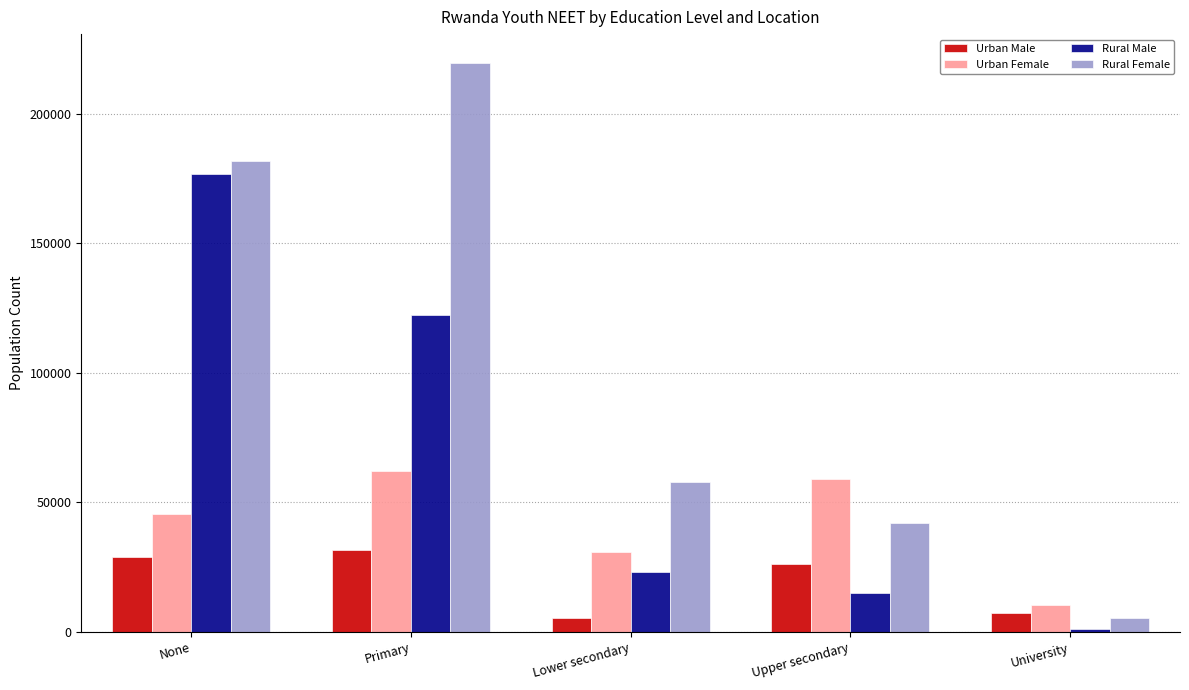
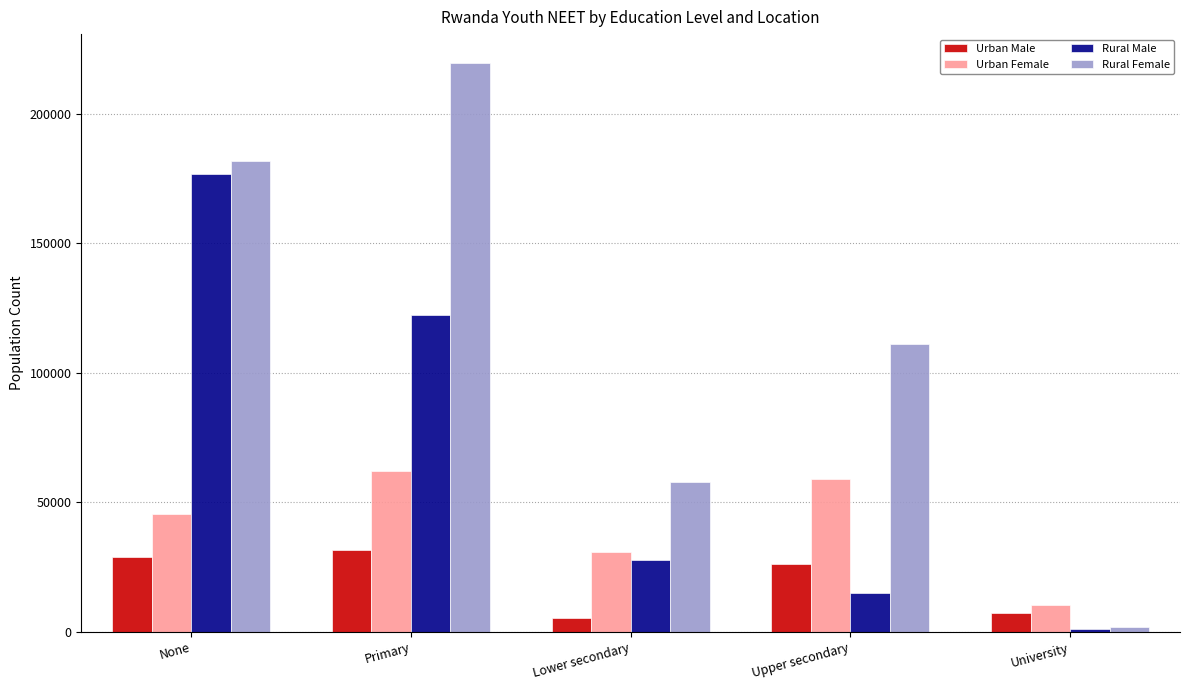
Rural Male, Lower secondary: 23000 -> 28000
Rural Female, Upper secondary: 42000 -> 111000
Rural Female, University: 5000 -> 2000
